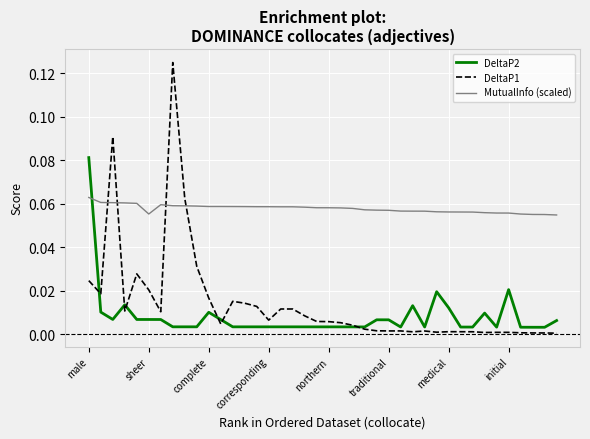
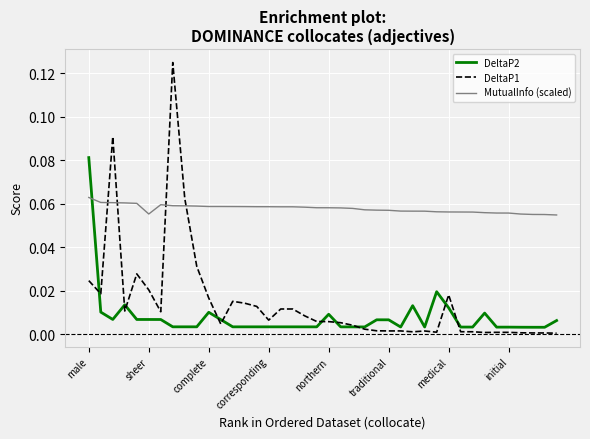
DeltaP2, northern: 0.003 -> 0.009
DeltaP1, medical: 0.001 -> 0.018
DeltaP2, initial: 0.020 -> 0.003
